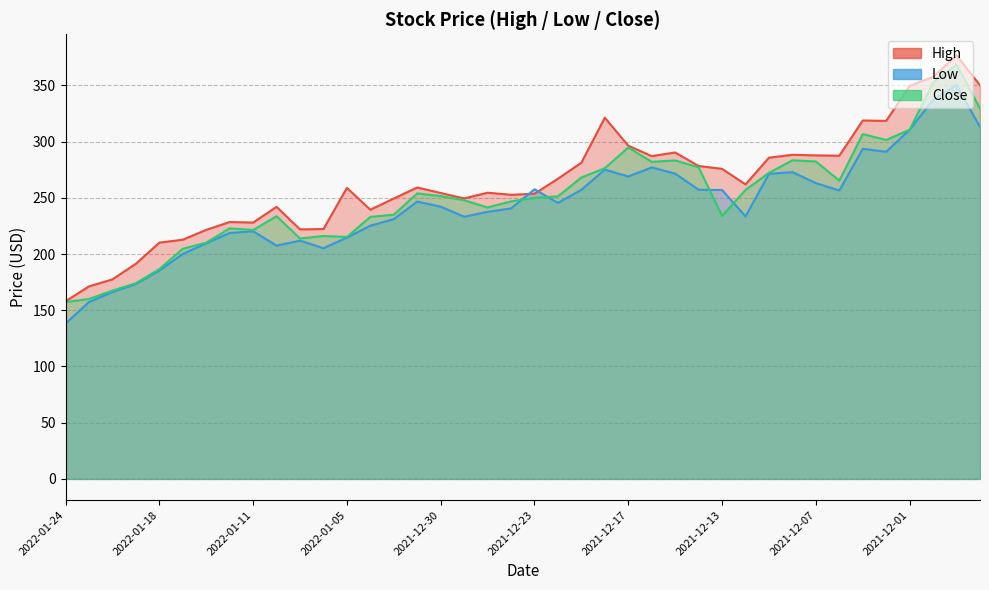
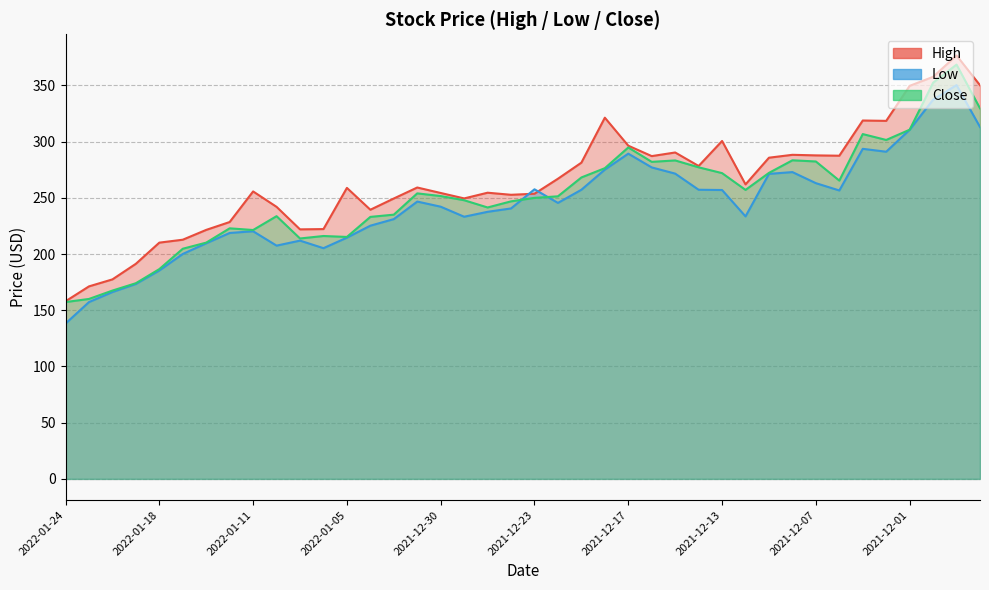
High, 2022-01-11: 228 -> 256
Low, 2021-12-17: 269 -> 289
High, 2021-12-13: 276 -> 301
Close, 2021-12-13: 234 -> 272
